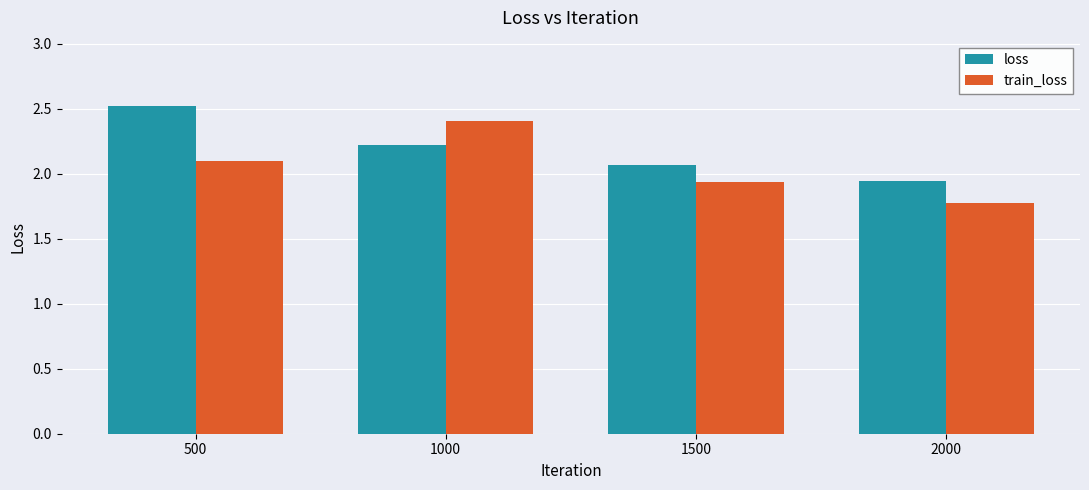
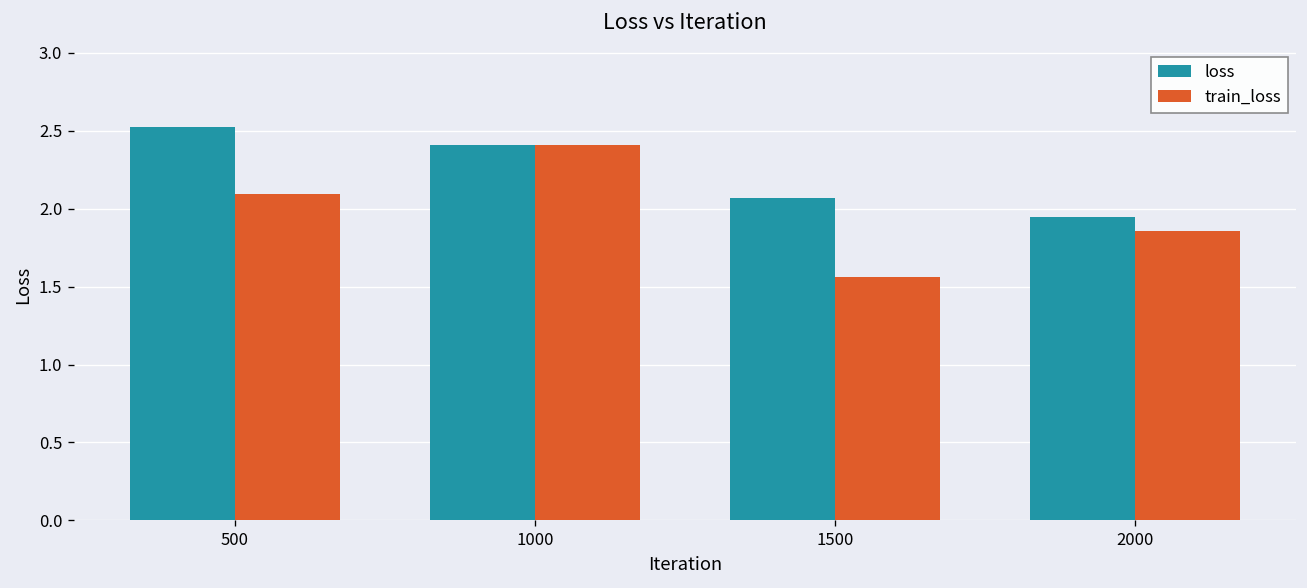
loss, 1000: 2.22 -> 2.41
train_loss, 1500: 1.94 -> 1.56
train_loss, 2000: 1.77 -> 1.86
